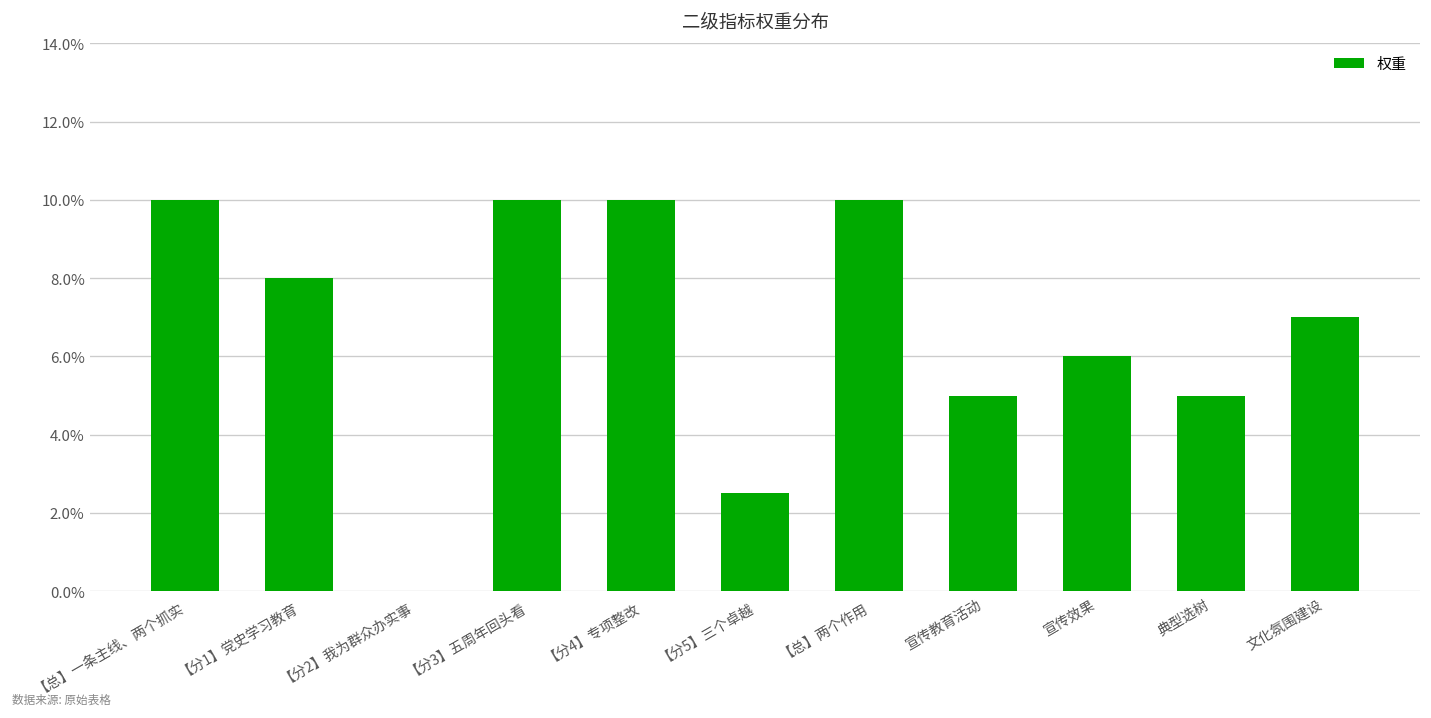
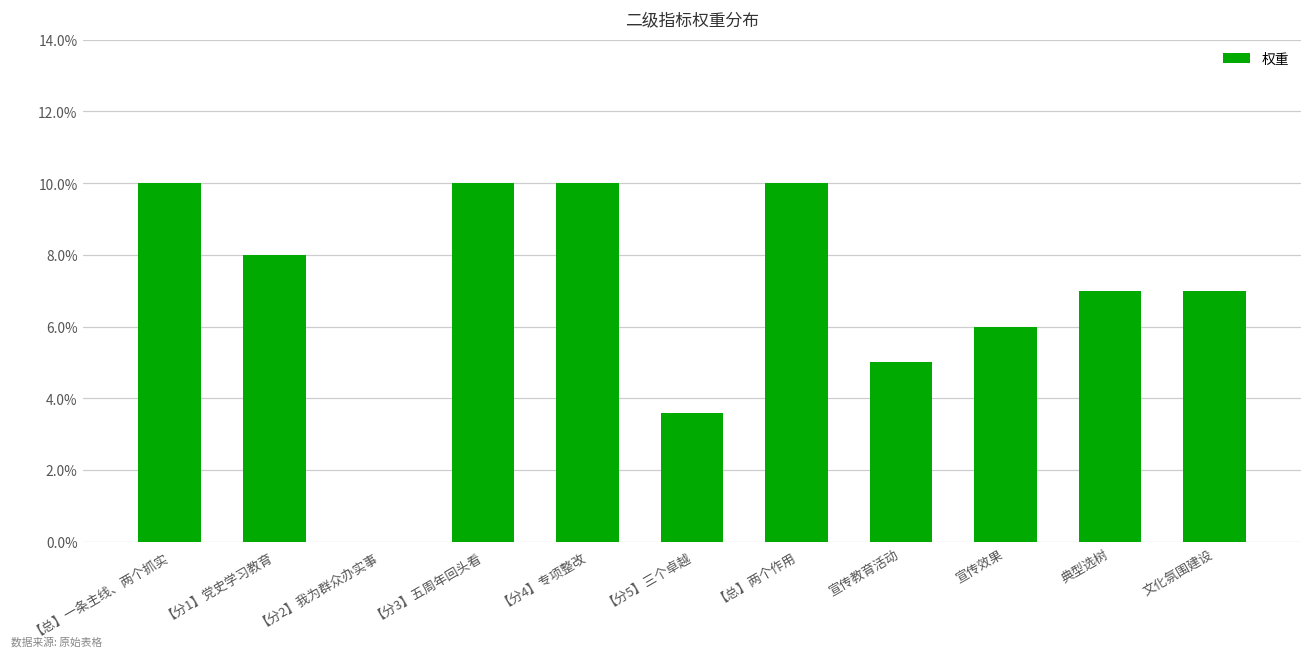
【分5】三个卓越: 2.5% -> 3.6%
典型选树: 5.0% -> 7.0%
